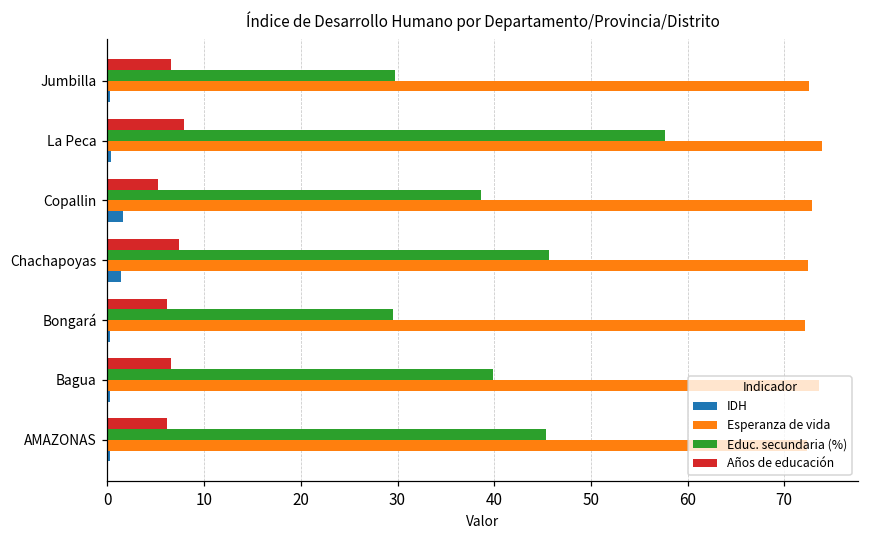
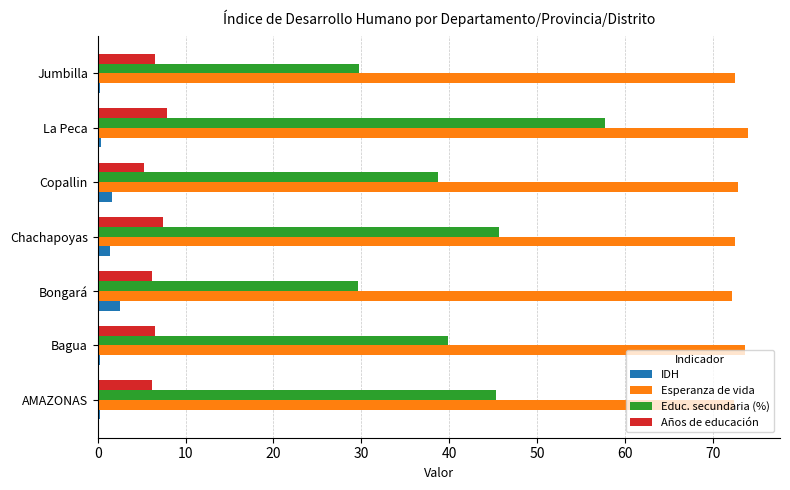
IDH, Bongará: 0 -> 3
